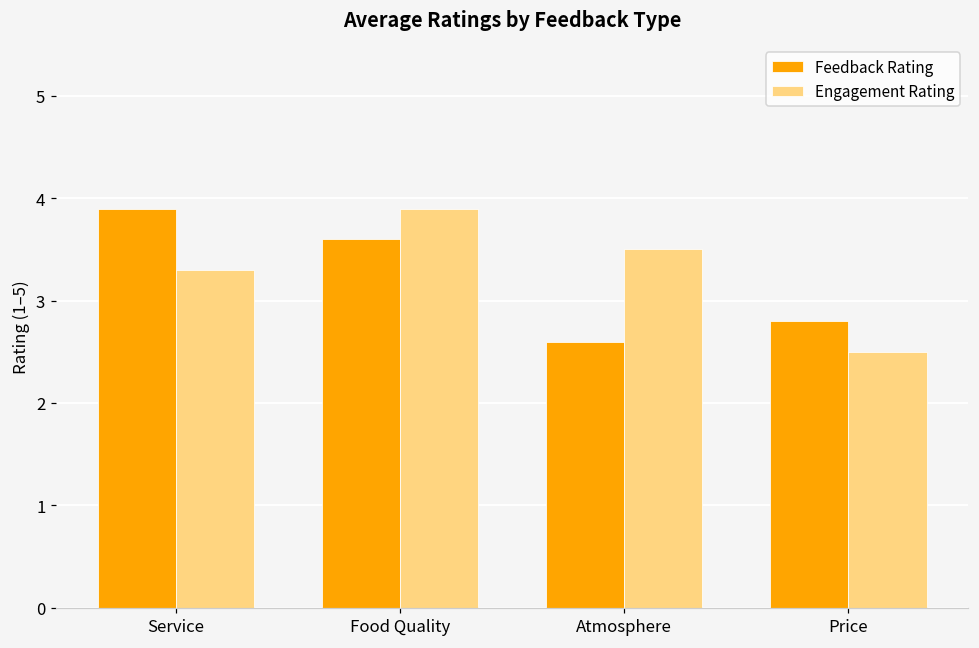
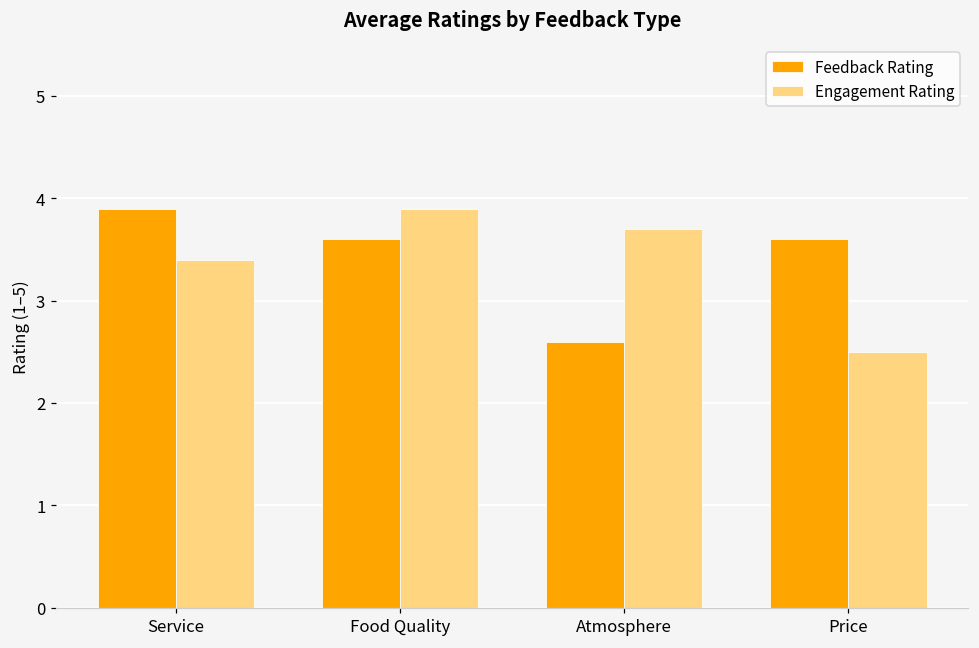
Engagement Rating, Service: 3.3 -> 3.4
Engagement Rating, Atmosphere: 3.5 -> 3.7
Feedback Rating, Price: 2.8 -> 3.6
